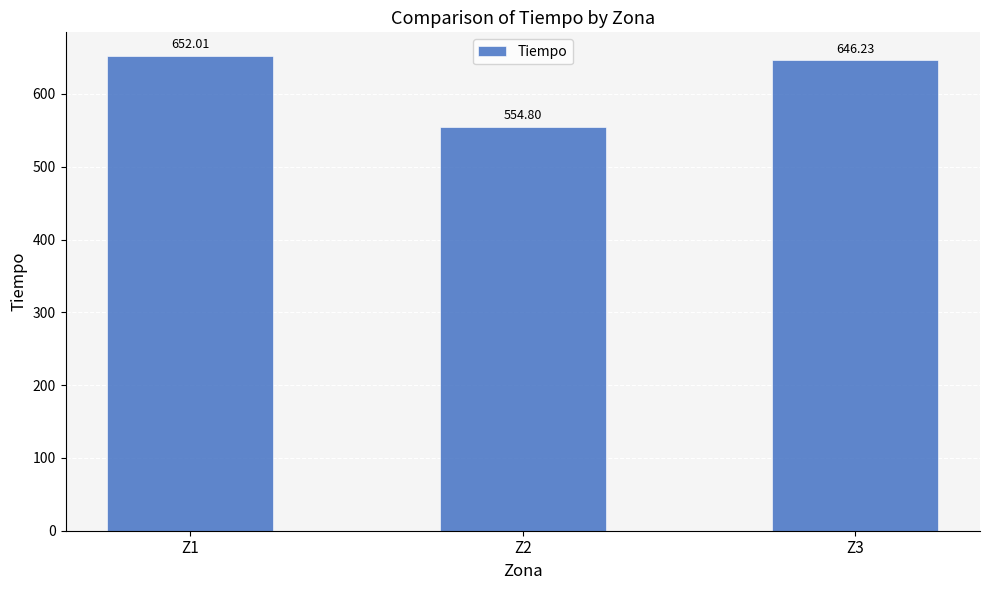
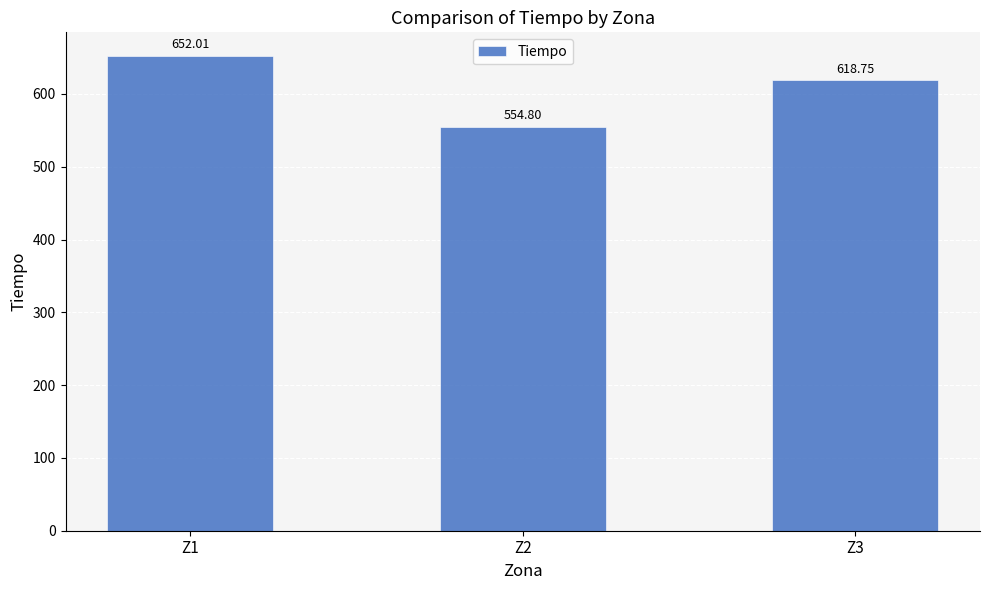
Z3: 646.23 -> 618.75
